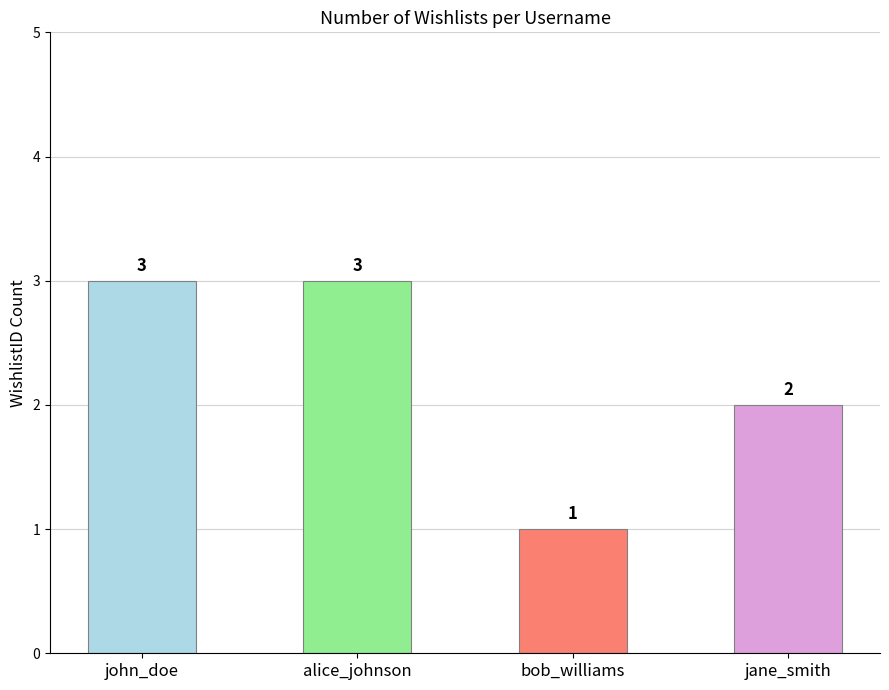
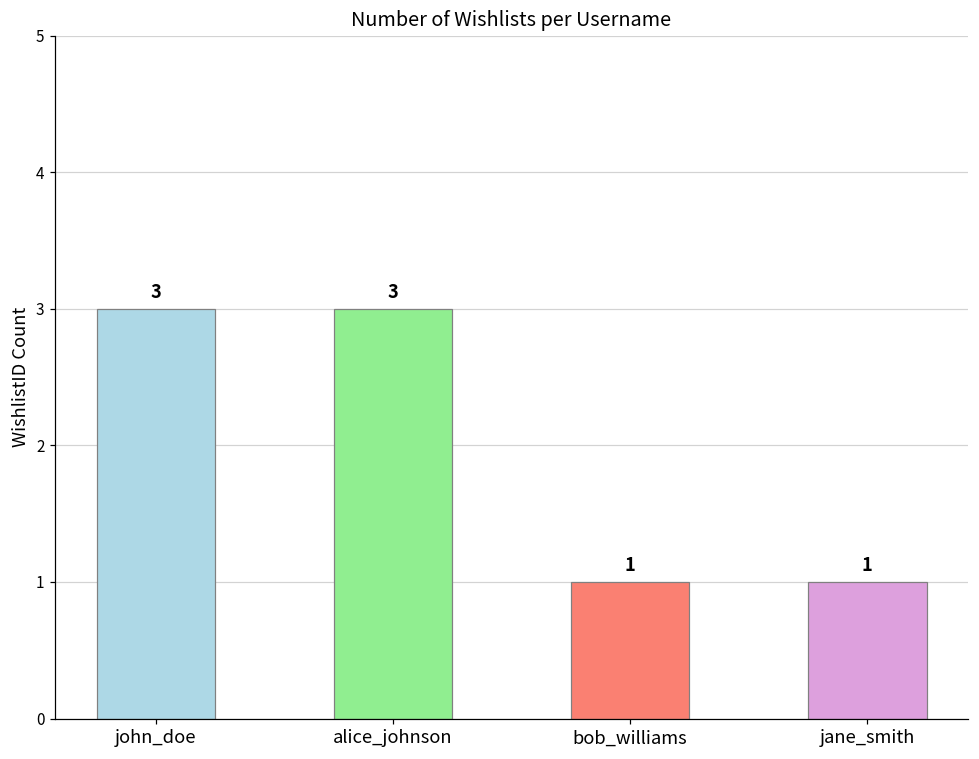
jane_smith: 2 -> 1
